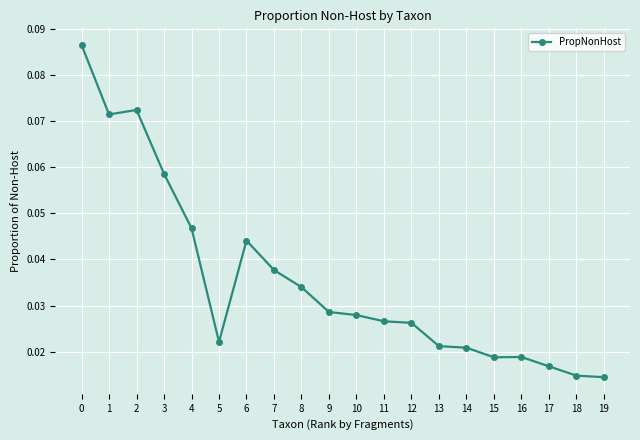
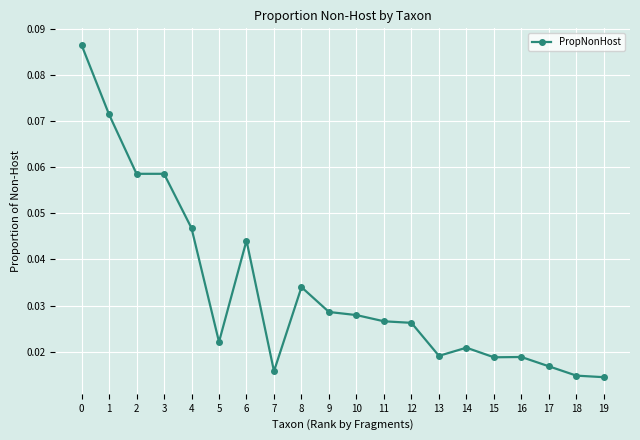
2: 0.072 -> 0.059
7: 0.038 -> 0.016
13: 0.021 -> 0.019
